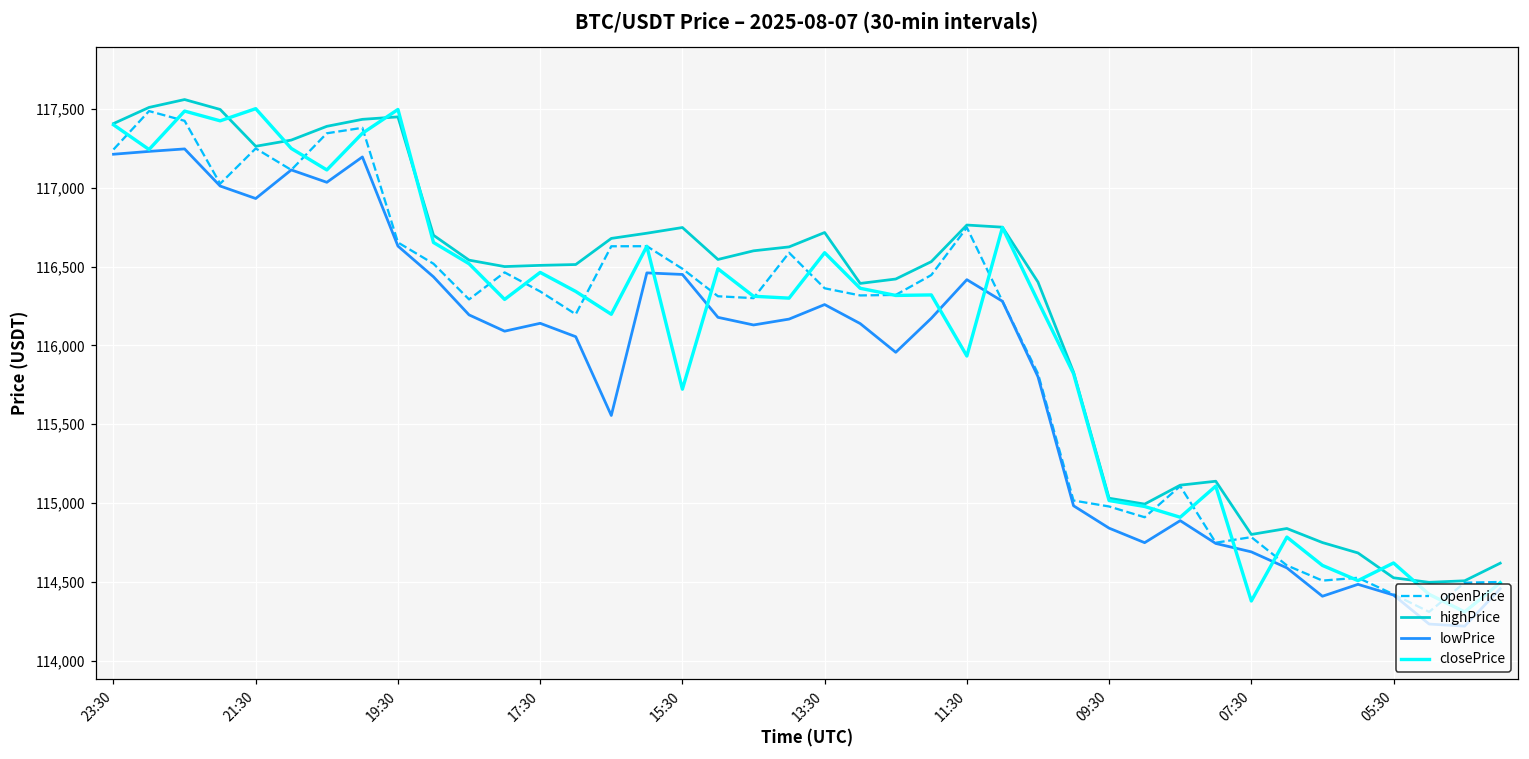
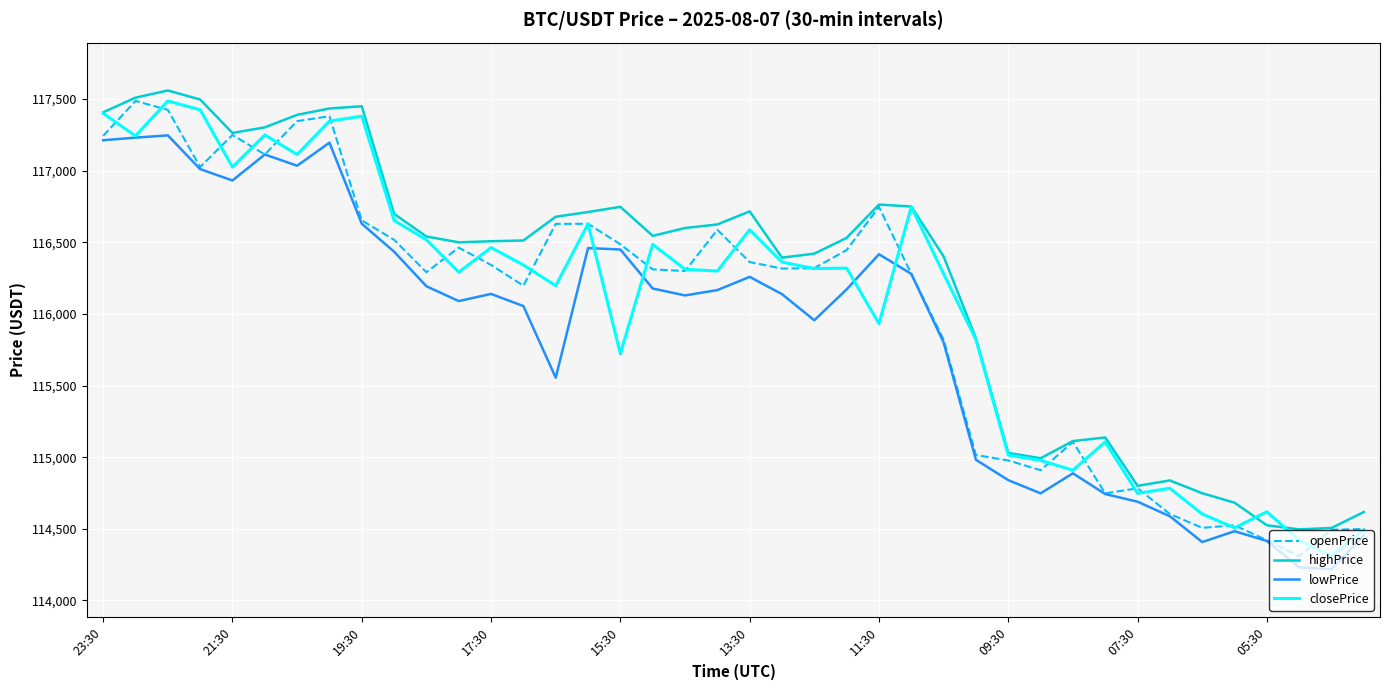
closePrice, 21:30: 117,500 -> 117,030
closePrice, 19:30: 117,500 -> 117,380
closePrice, 07:30: 114,380 -> 114,750
